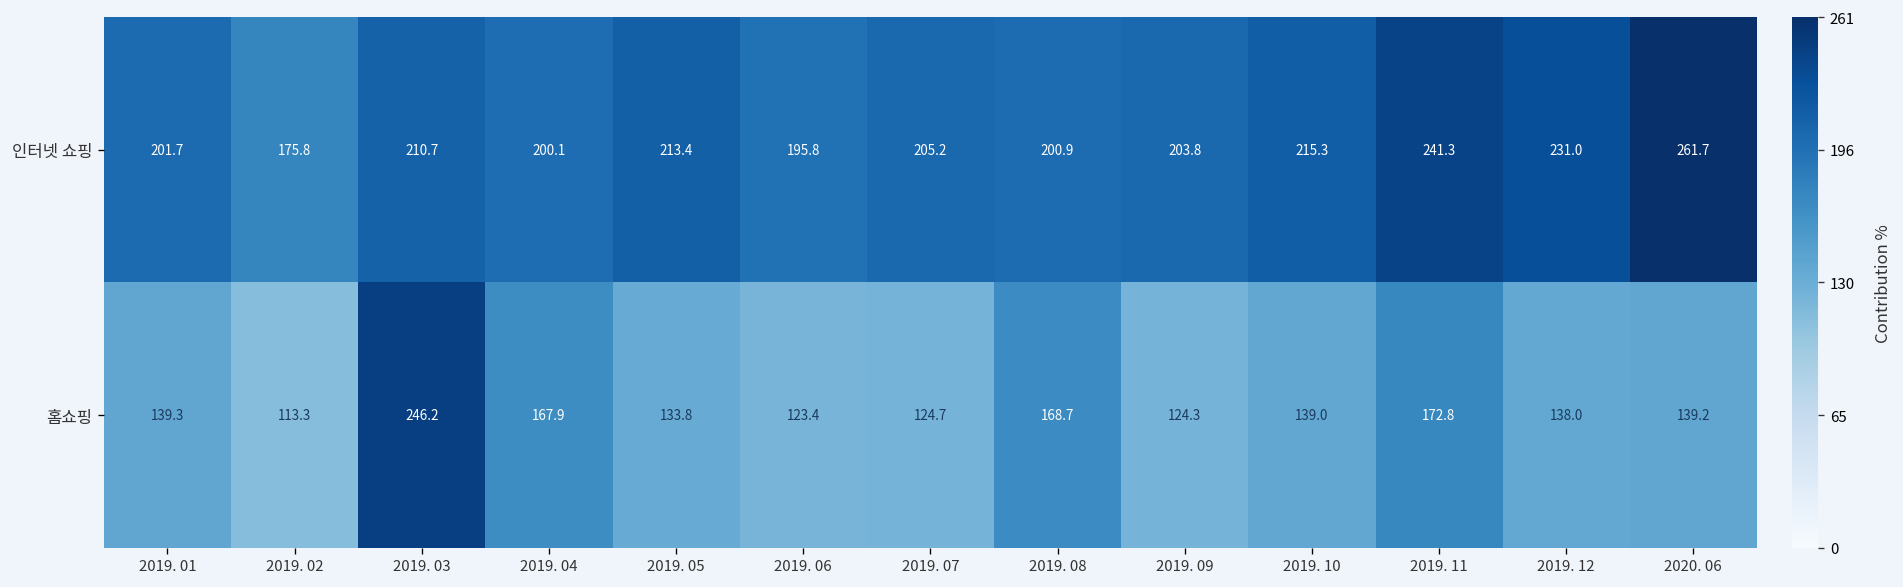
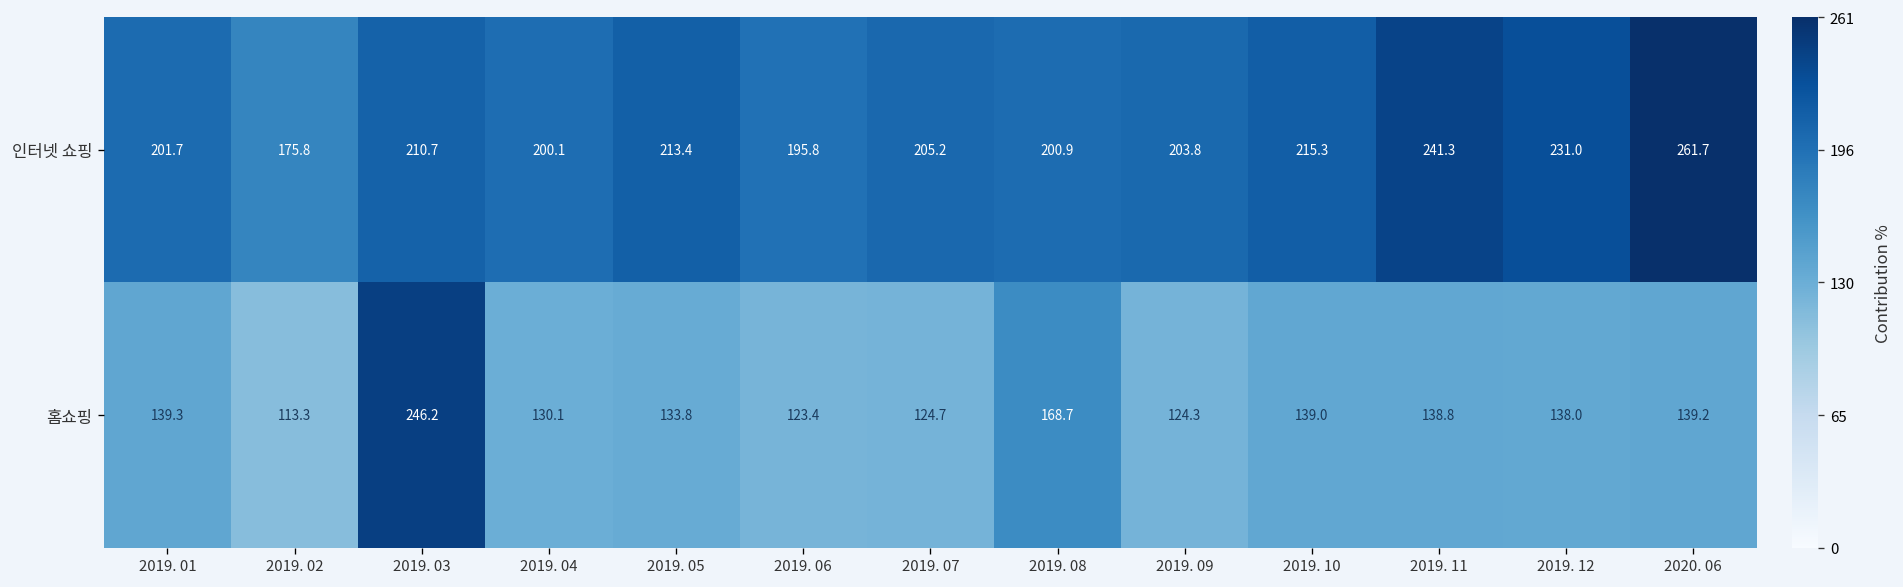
홈쇼핑, 2019. 04: 167.9 -> 130.1
홈쇼핑, 2019. 11: 172.8 -> 138.8
